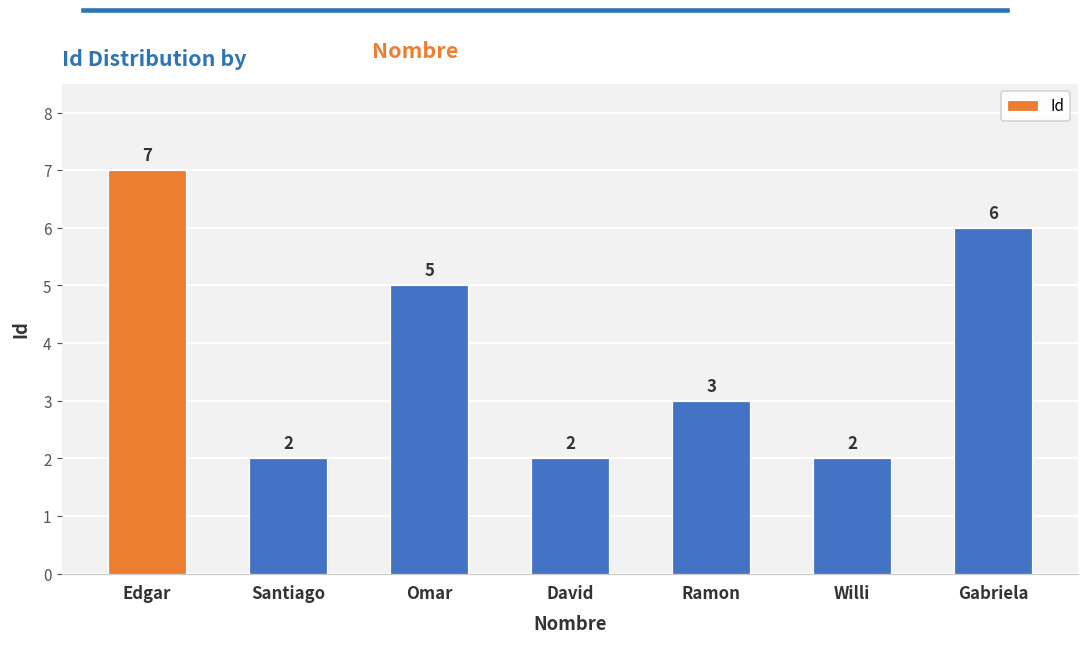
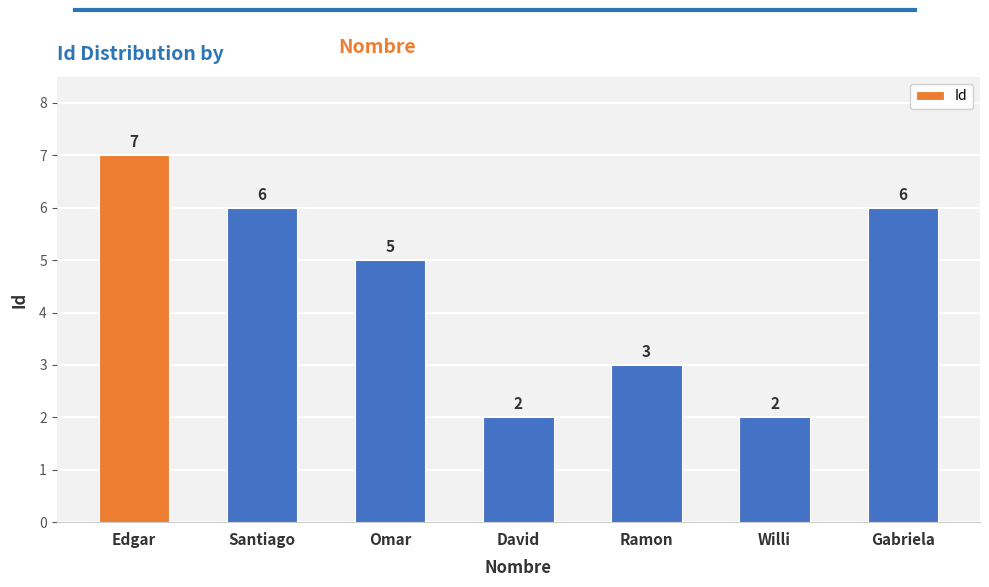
Santiago: 2 -> 6
